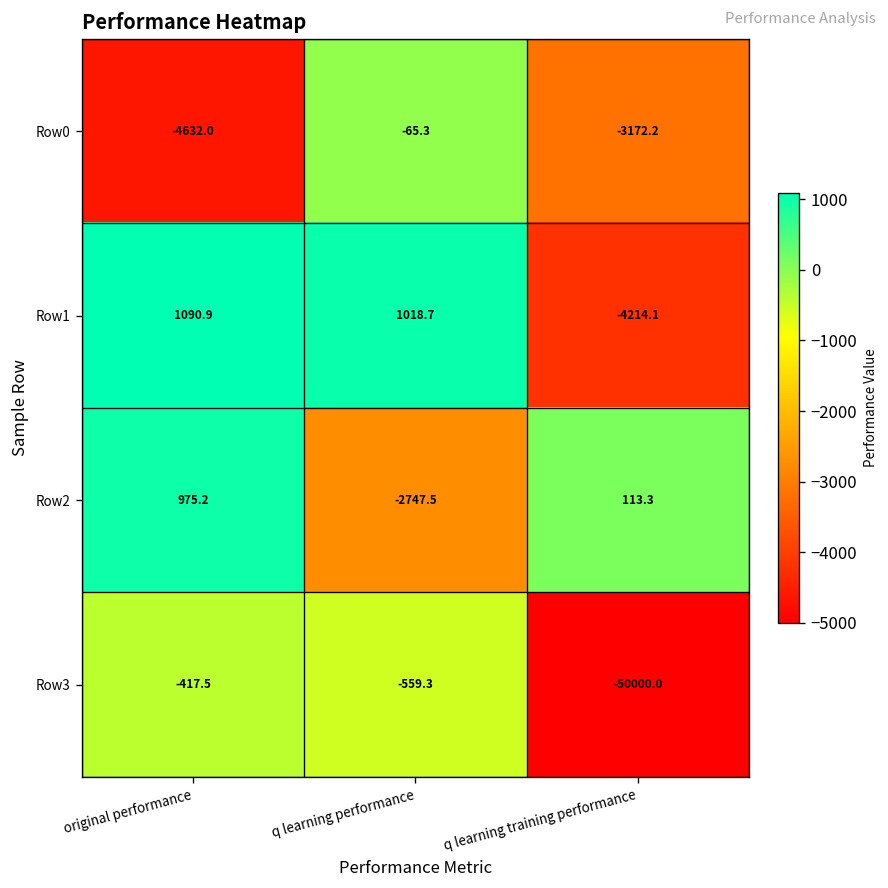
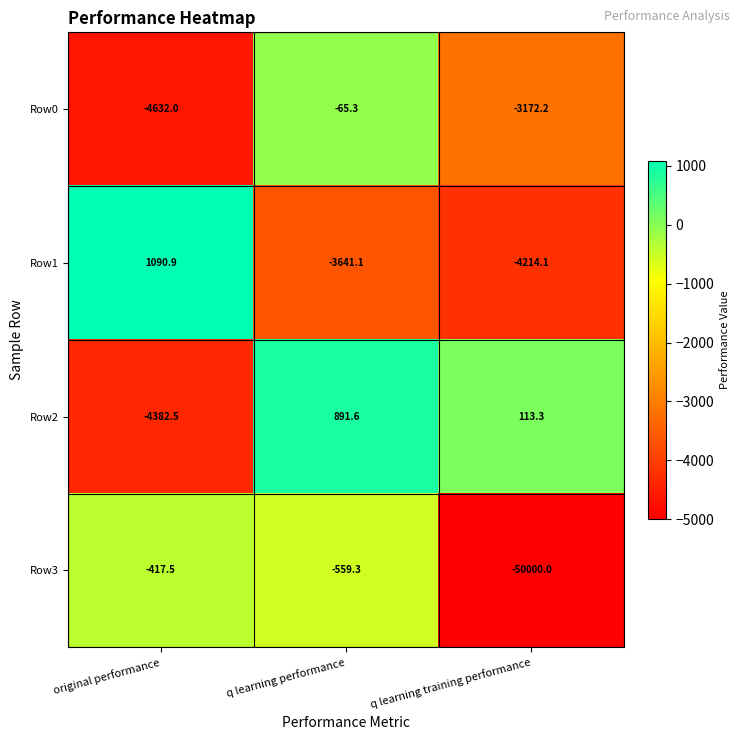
Row1, q learning performance: 1018.7 -> -3641.1
Row2, original performance: 975.2 -> -4382.5
Row2, q learning performance: -2747.5 -> 891.6
